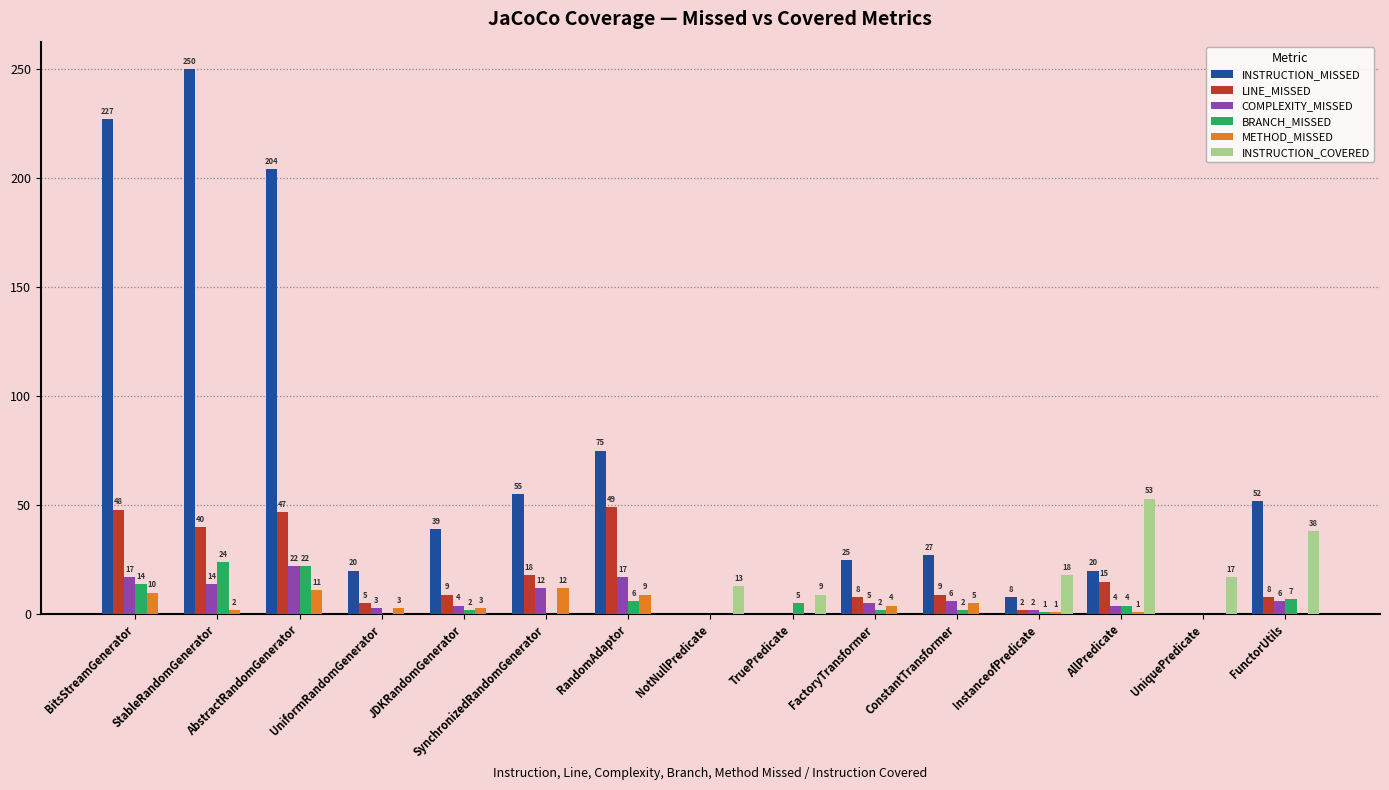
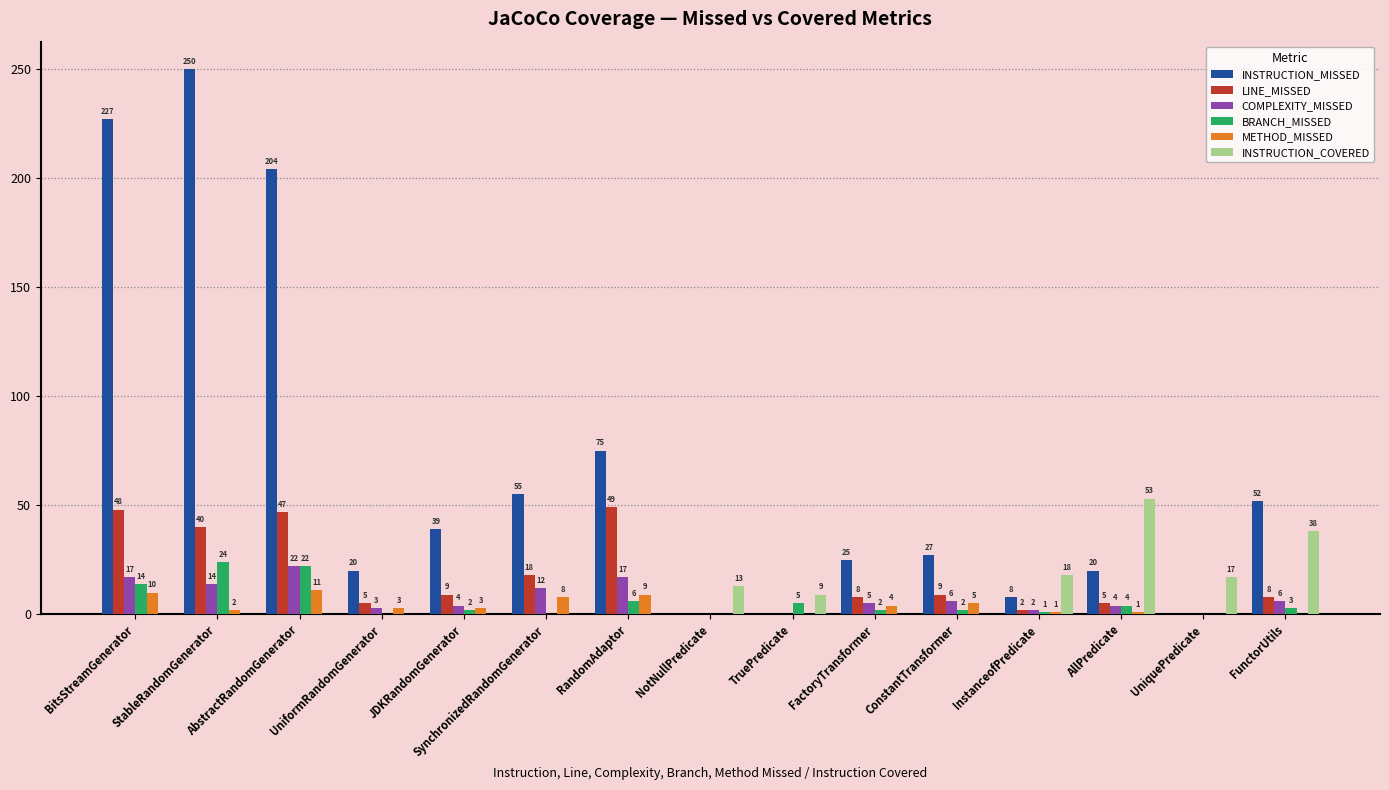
METHOD_MISSED, SynchronizedRandomGenerator: 12 -> 8
LINE_MISSED, AllPredicate: 15 -> 5
BRANCH_MISSED, FunctorUtils: 7 -> 3
